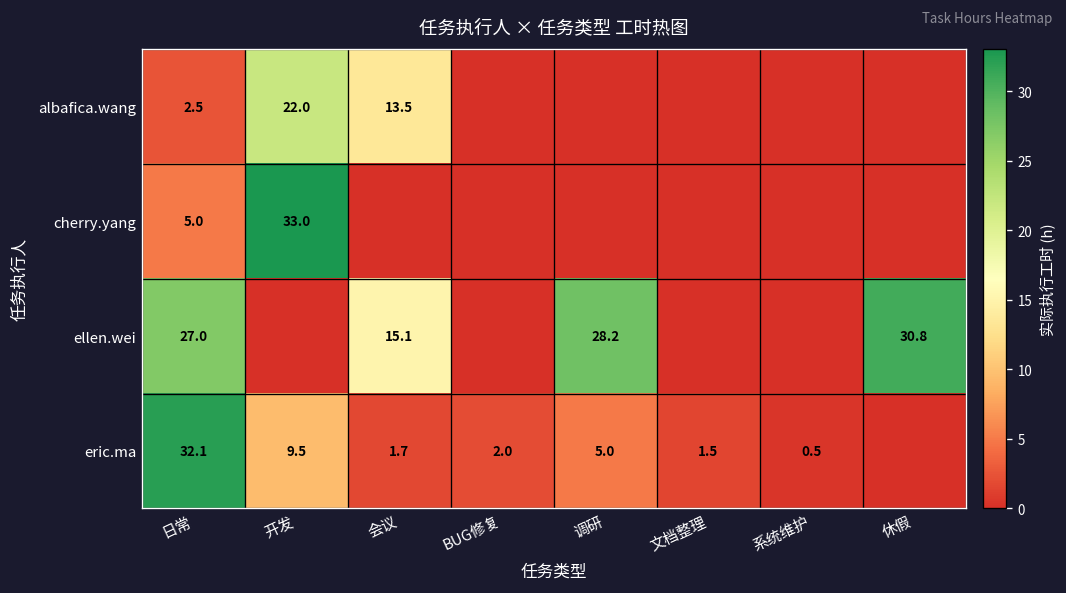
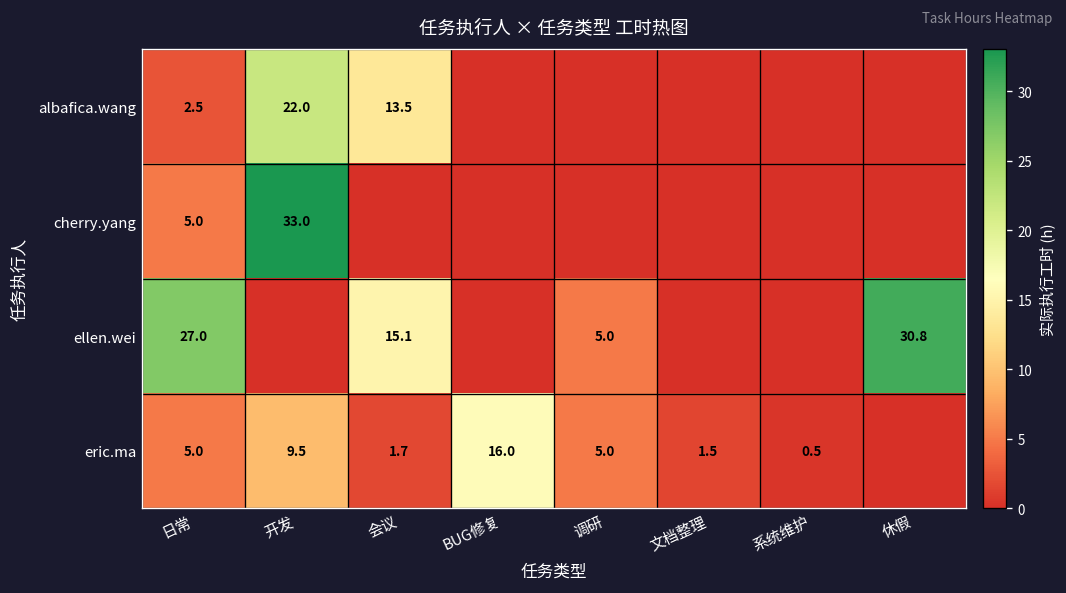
ellen.wei, 调研: 28.2 -> 5.0
eric.ma, 日常: 32.1 -> 5.0
eric.ma, BUG修复: 2.0 -> 16.0
